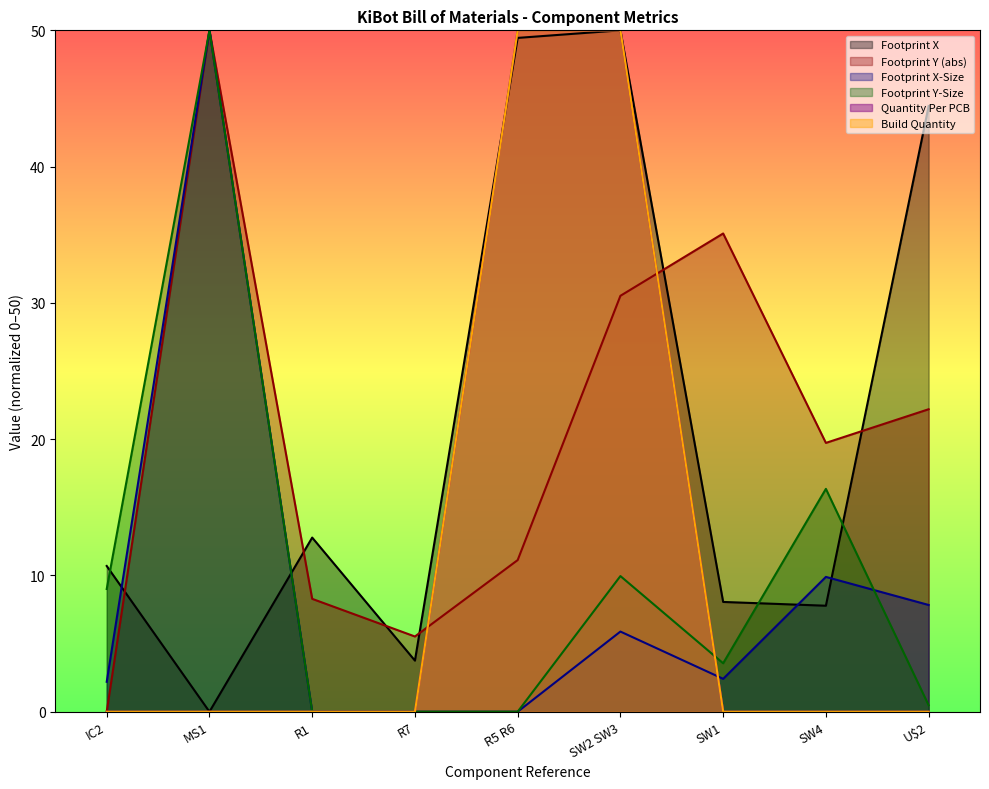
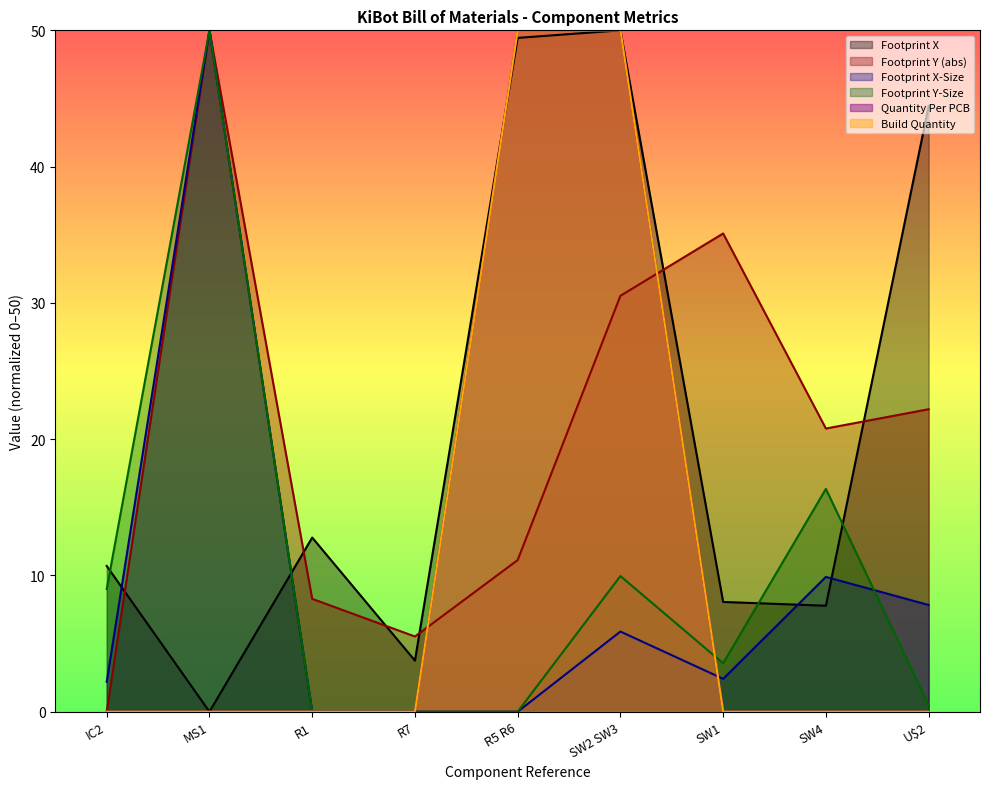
Footprint Y (abs), SW4: 19.7 -> 20.8
